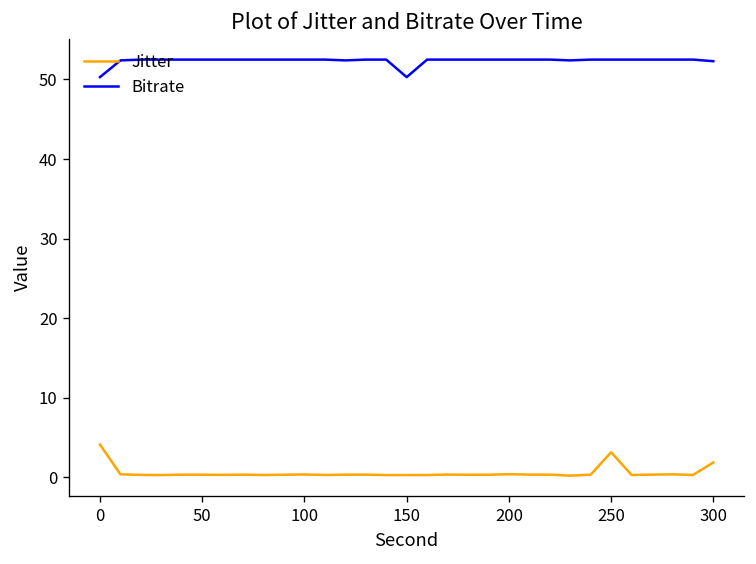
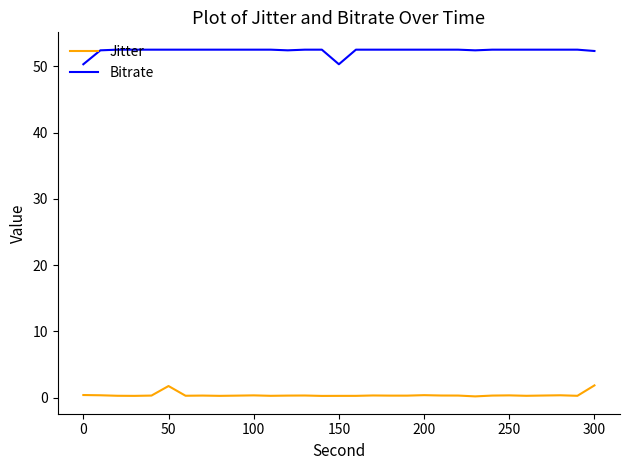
Jitter, 0: 4 -> 0
Jitter, 50: 0 -> 2
Jitter, 250: 3 -> 0
